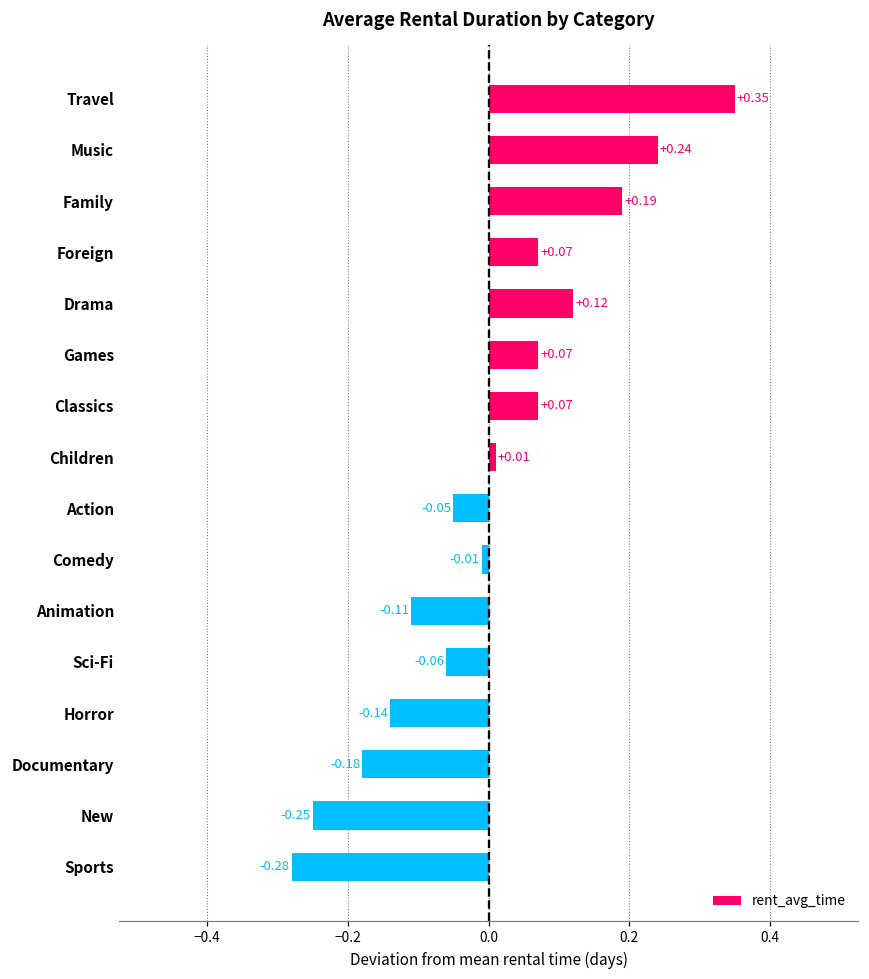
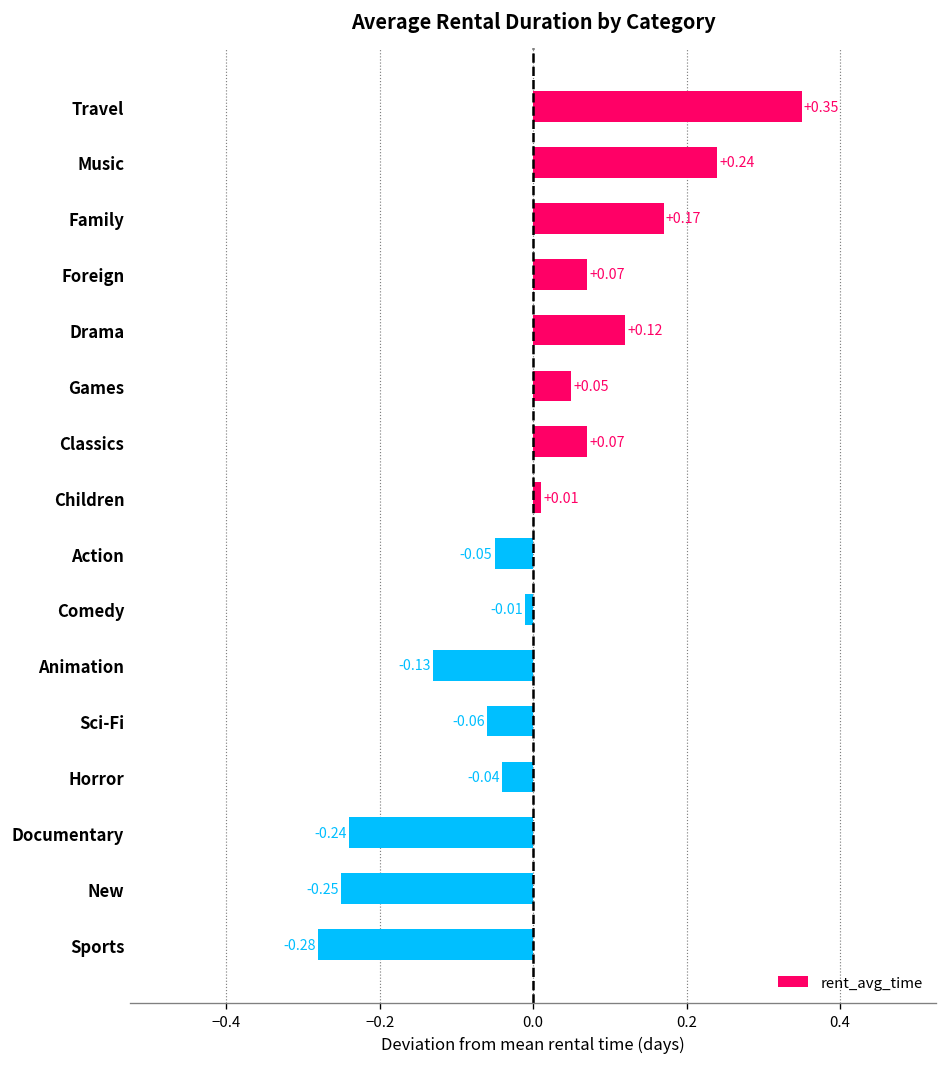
Family: +0.19 -> +0.17
Games: +0.07 -> +0.05
Animation: -0.11 -> -0.13
Horror: -0.14 -> -0.04
Documentary: -0.18 -> -0.24
